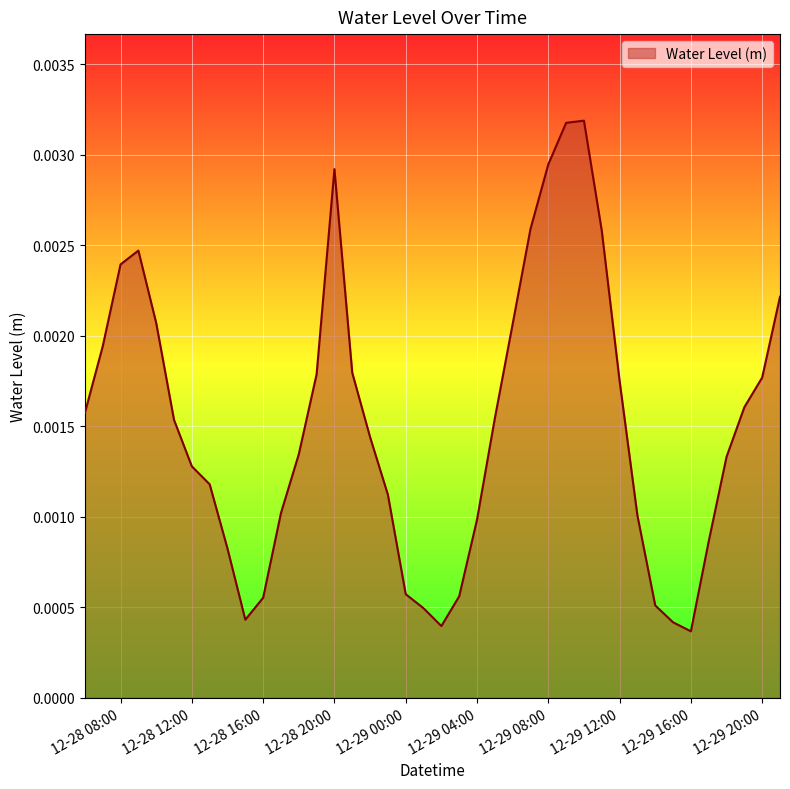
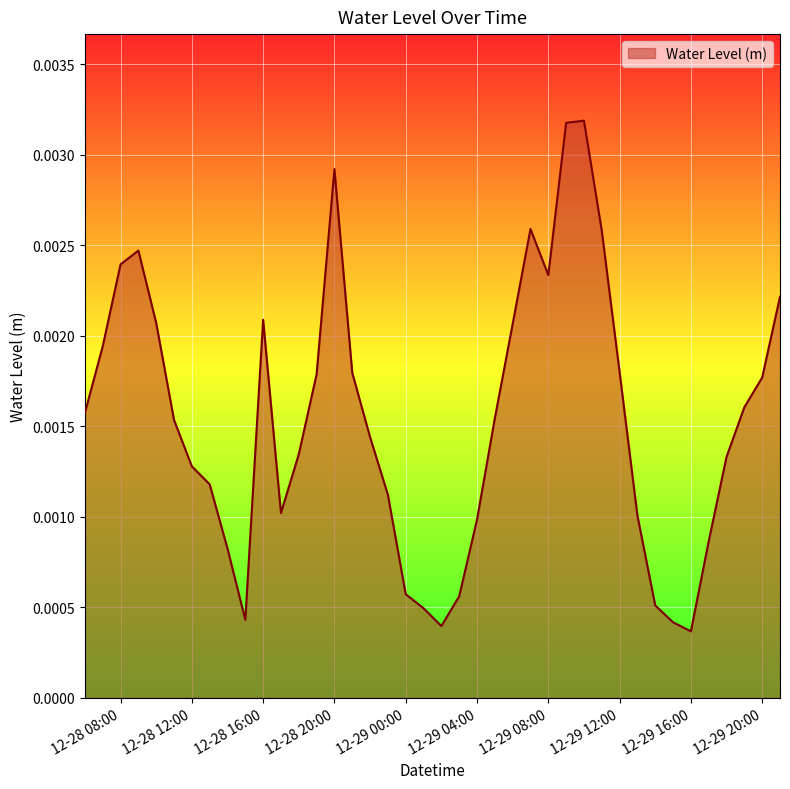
12-28 16:00: 0.00055 -> 0.00209
12-29 08:00: 0.00295 -> 0.00233
12-29 12:00: 0.00175 -> 0.00180
